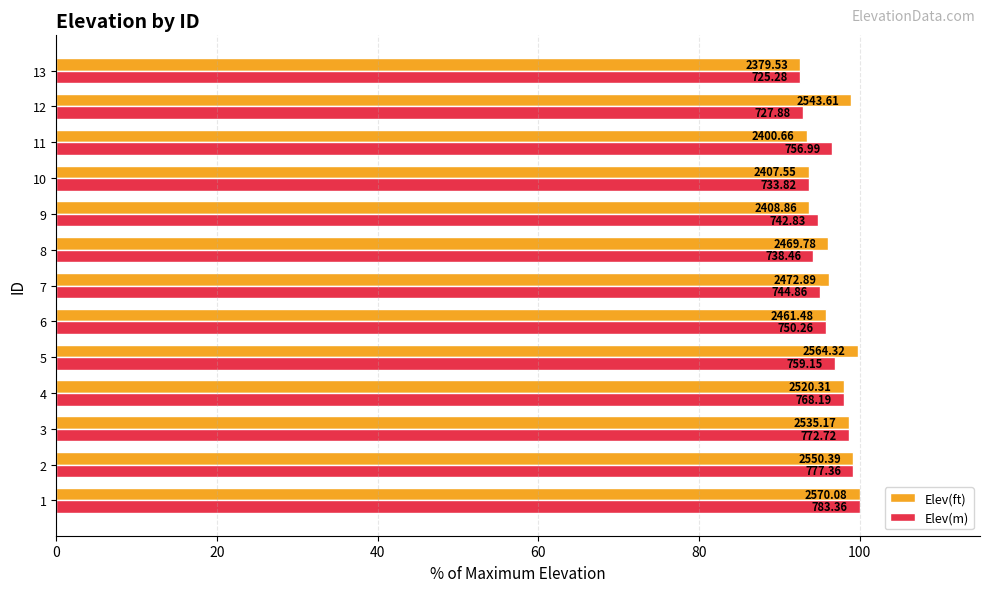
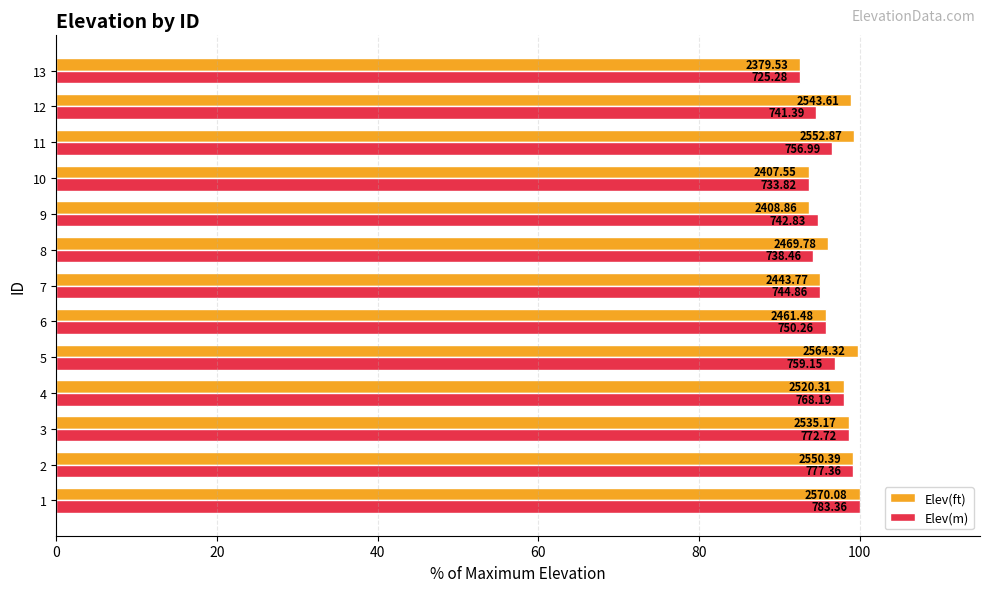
Elev(m), 12: 727.88 -> 741.39
Elev(ft), 11: 2400.66 -> 2552.87
Elev(ft), 7: 2472.89 -> 2443.77
